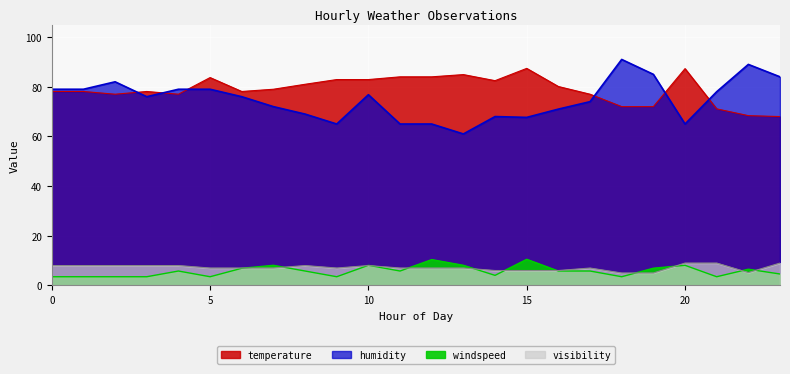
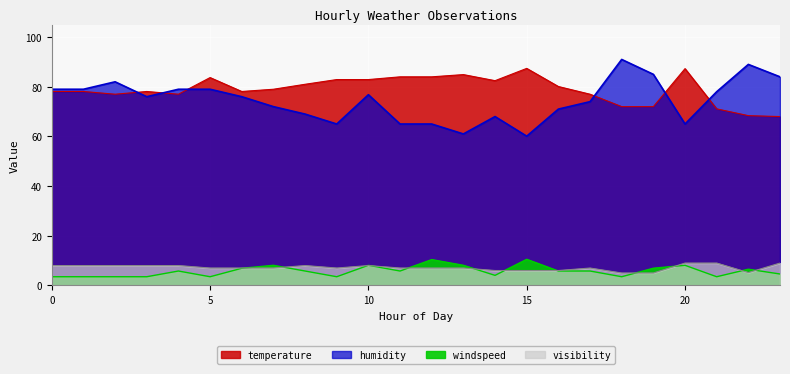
humidity, 15: 68 -> 60
